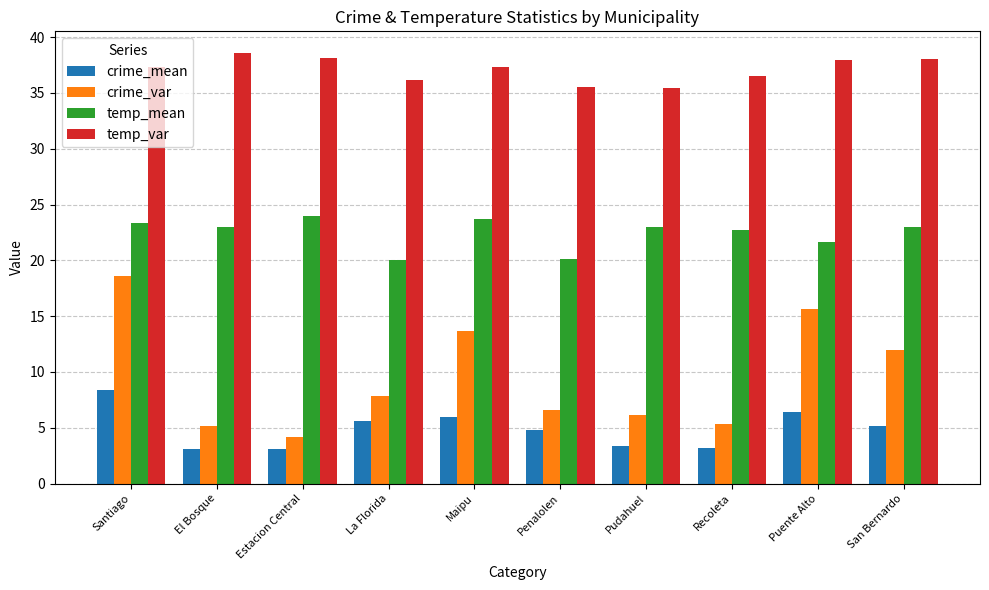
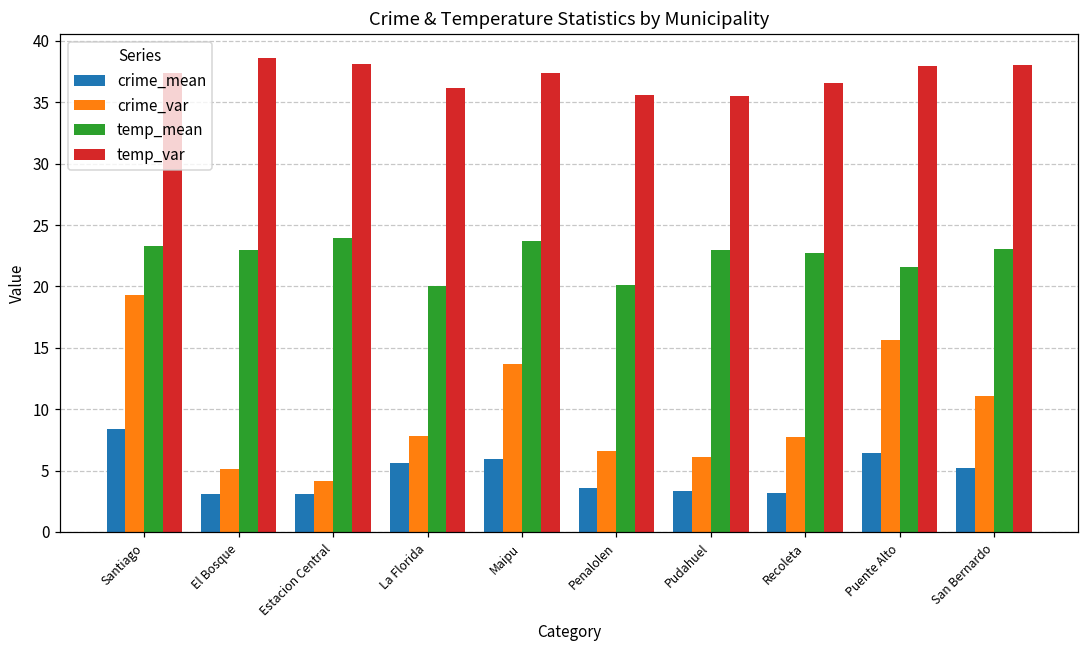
crime_var, Santiago: 18.6 -> 19.3
crime_mean, Penalolen: 4.8 -> 3.6
crime_var, Recoleta: 5.4 -> 7.7
crime_var, San Bernardo: 12.0 -> 11.1
